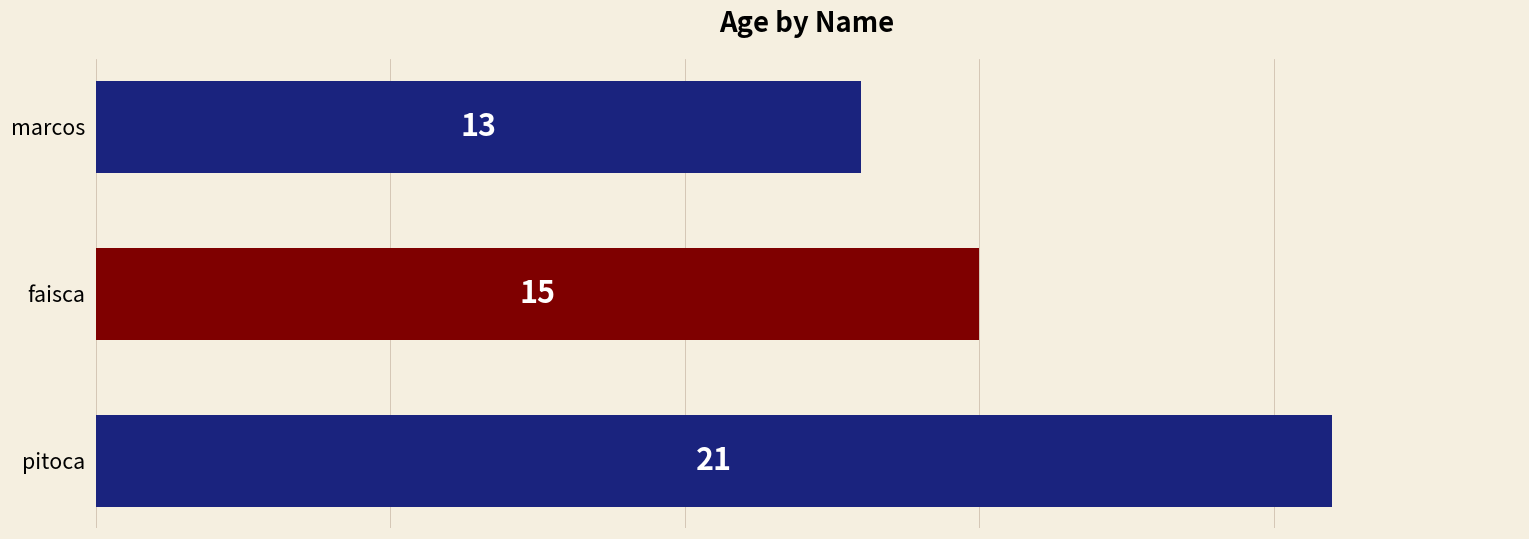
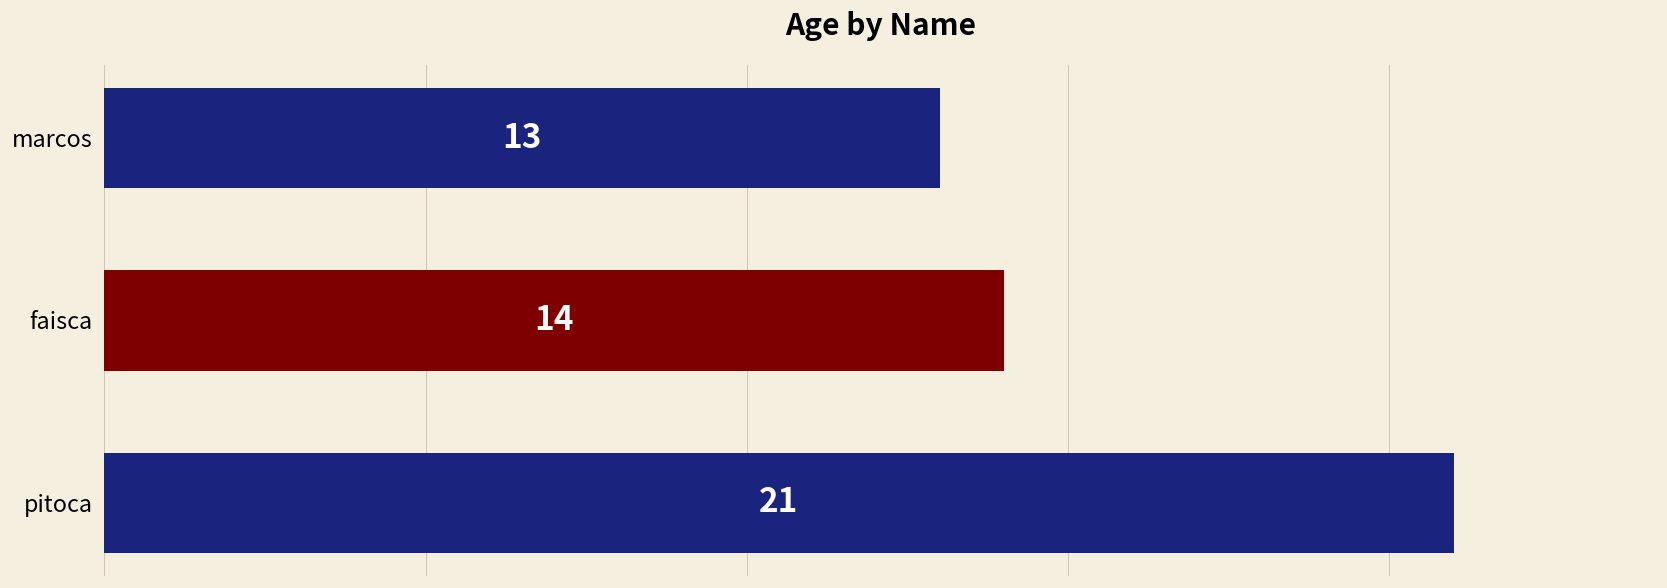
faisca: 15 -> 14
